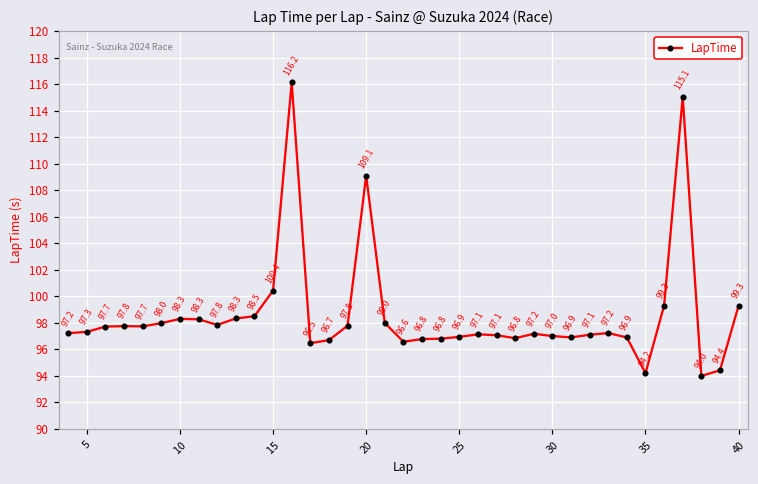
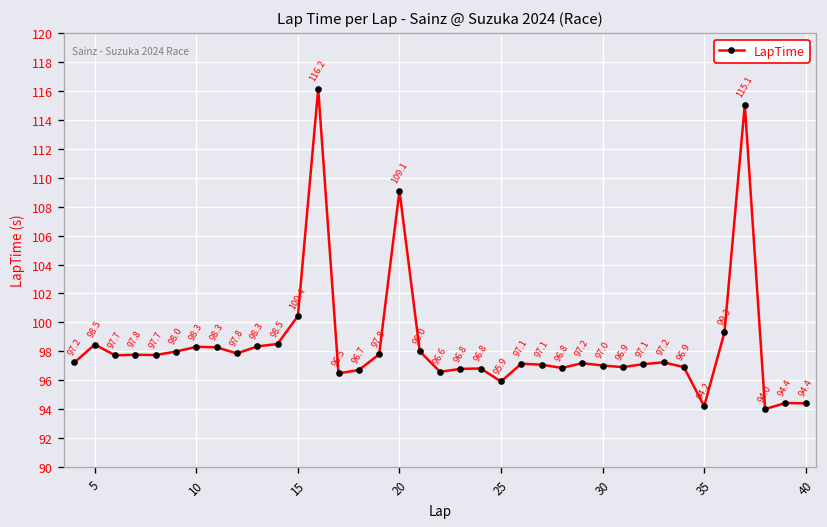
5: 97.3 -> 98.5
25: 96.9 -> 95.9
40: 99.3 -> 94.4
